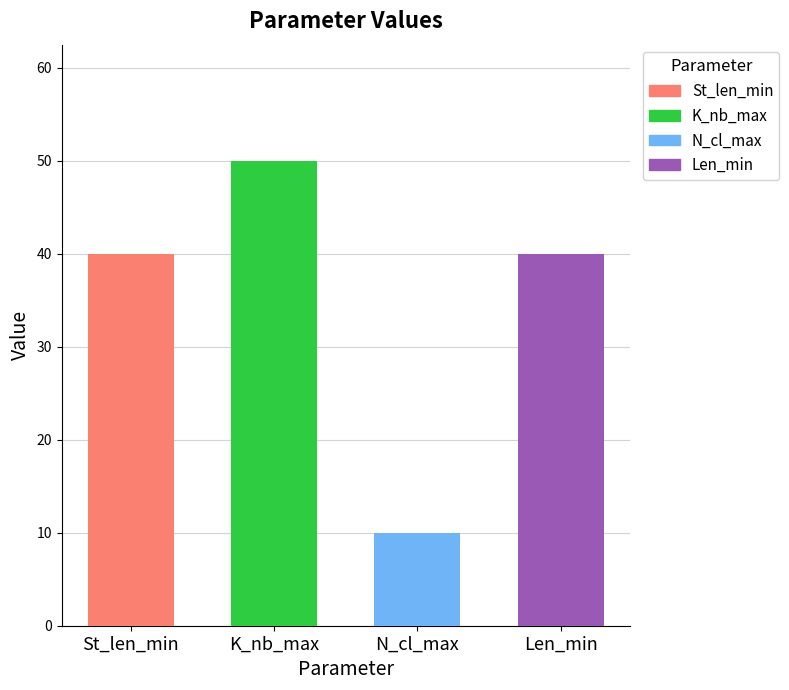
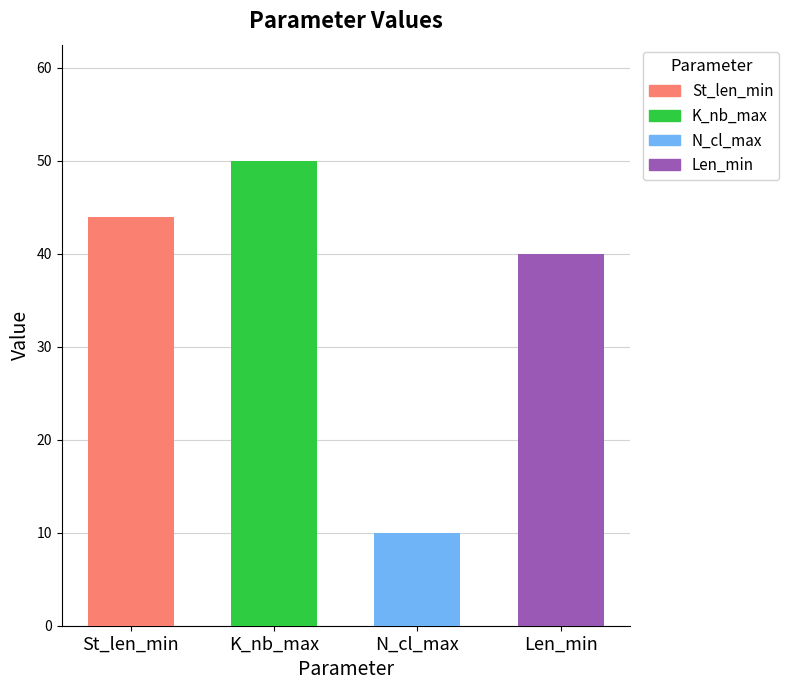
St_len_min: 40 -> 44
